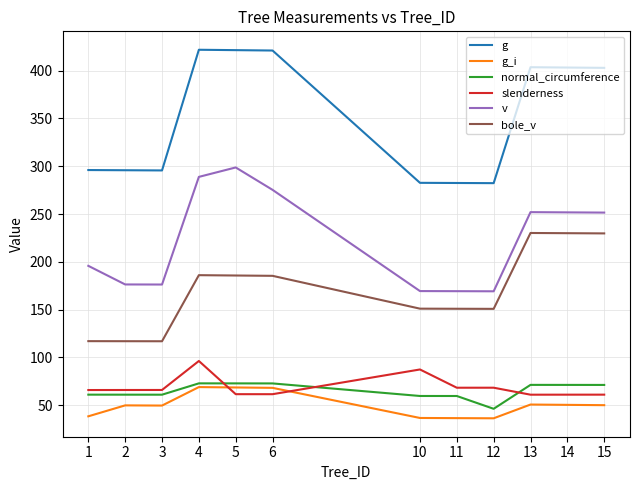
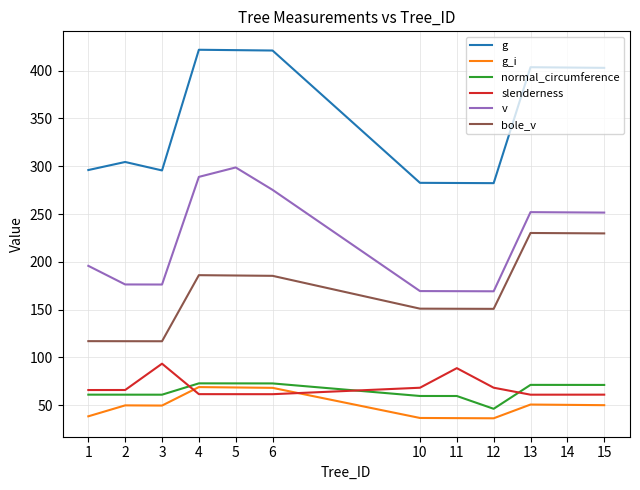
g, 2: 296 -> 304
slenderness, 3: 70 -> 90
slenderness, 4: 100 -> 60
slenderness, 10: 90 -> 70
slenderness, 11: 70 -> 90
